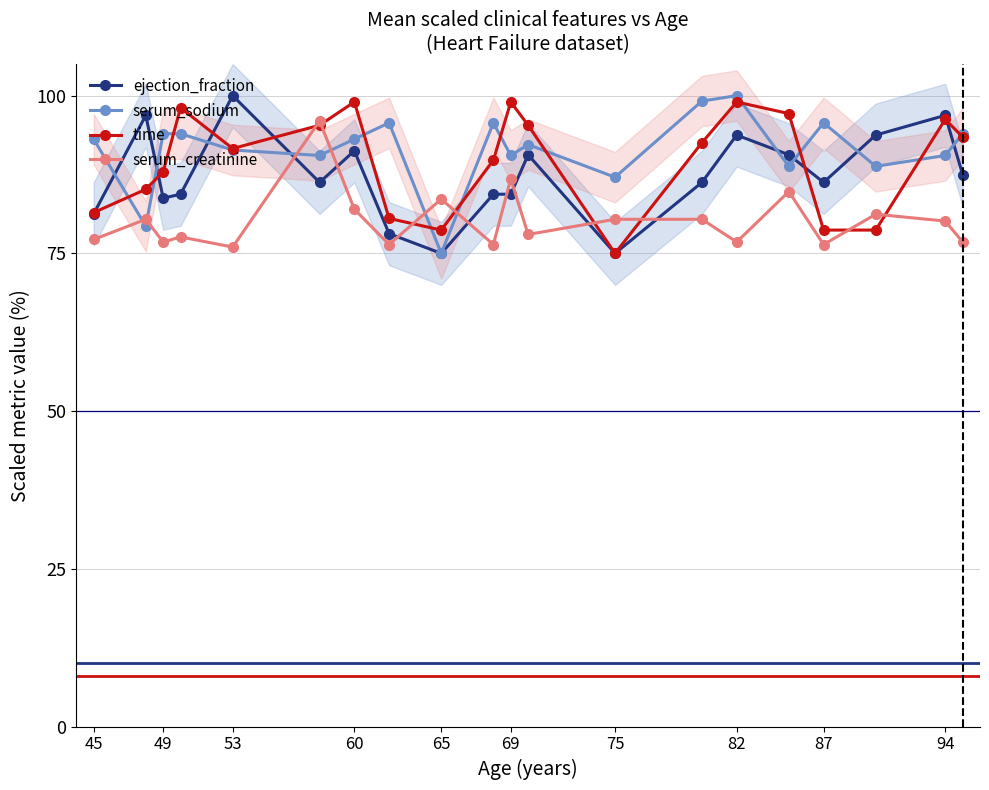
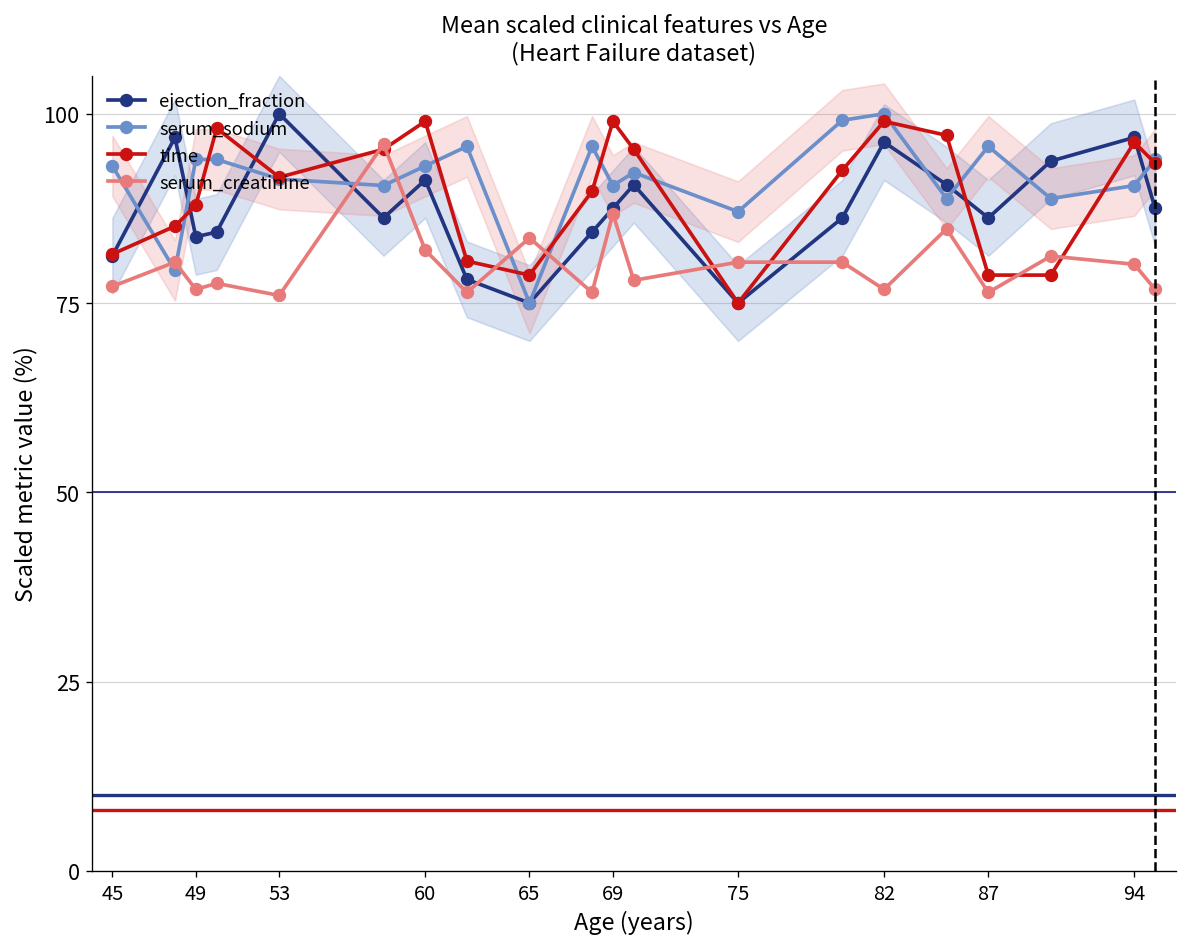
ejection_fraction, 69: 84 -> 88
ejection_fraction, 82: 94 -> 96
